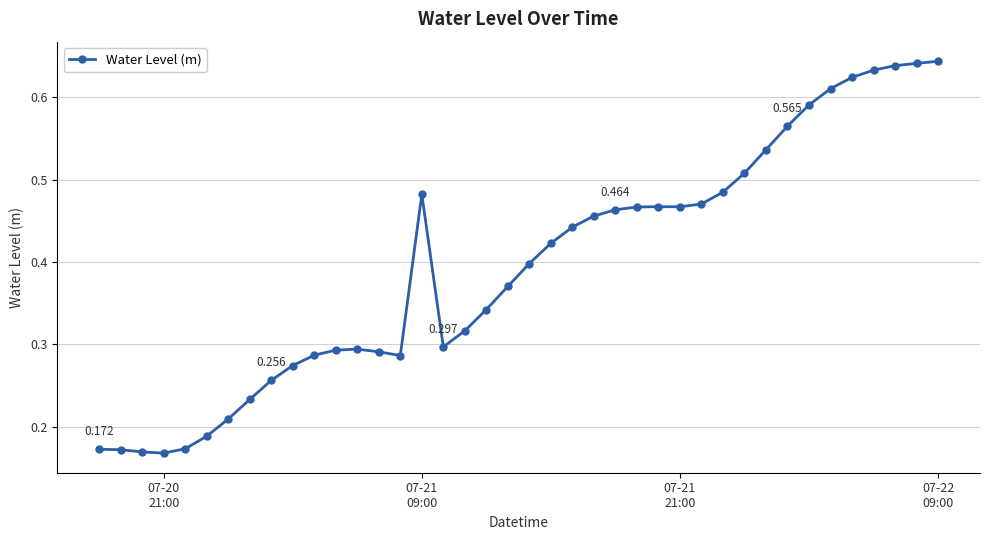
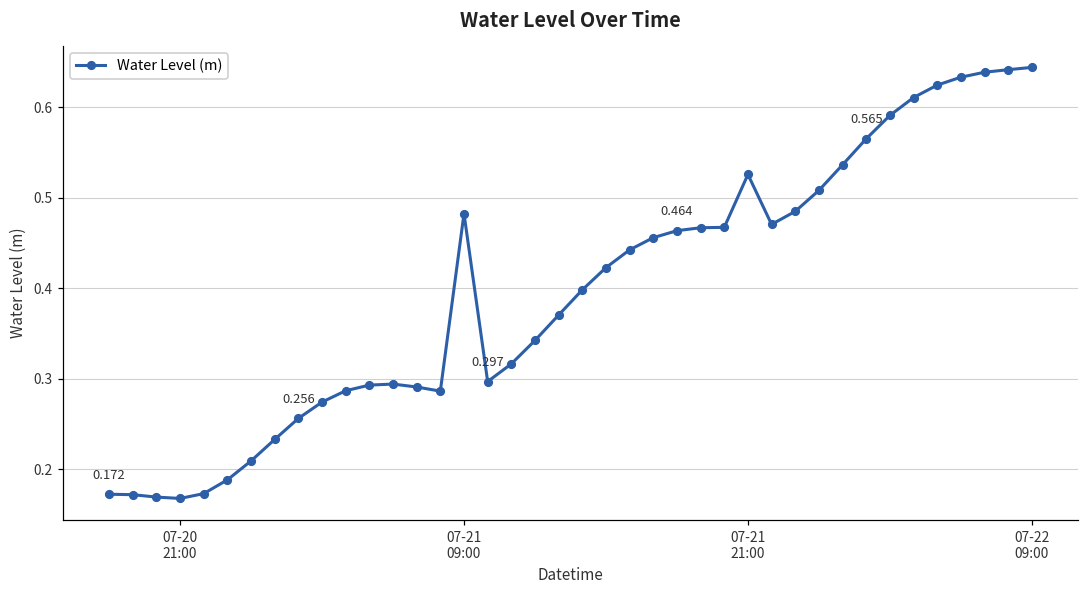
07-21 21:00: 0.47 -> 0.53
